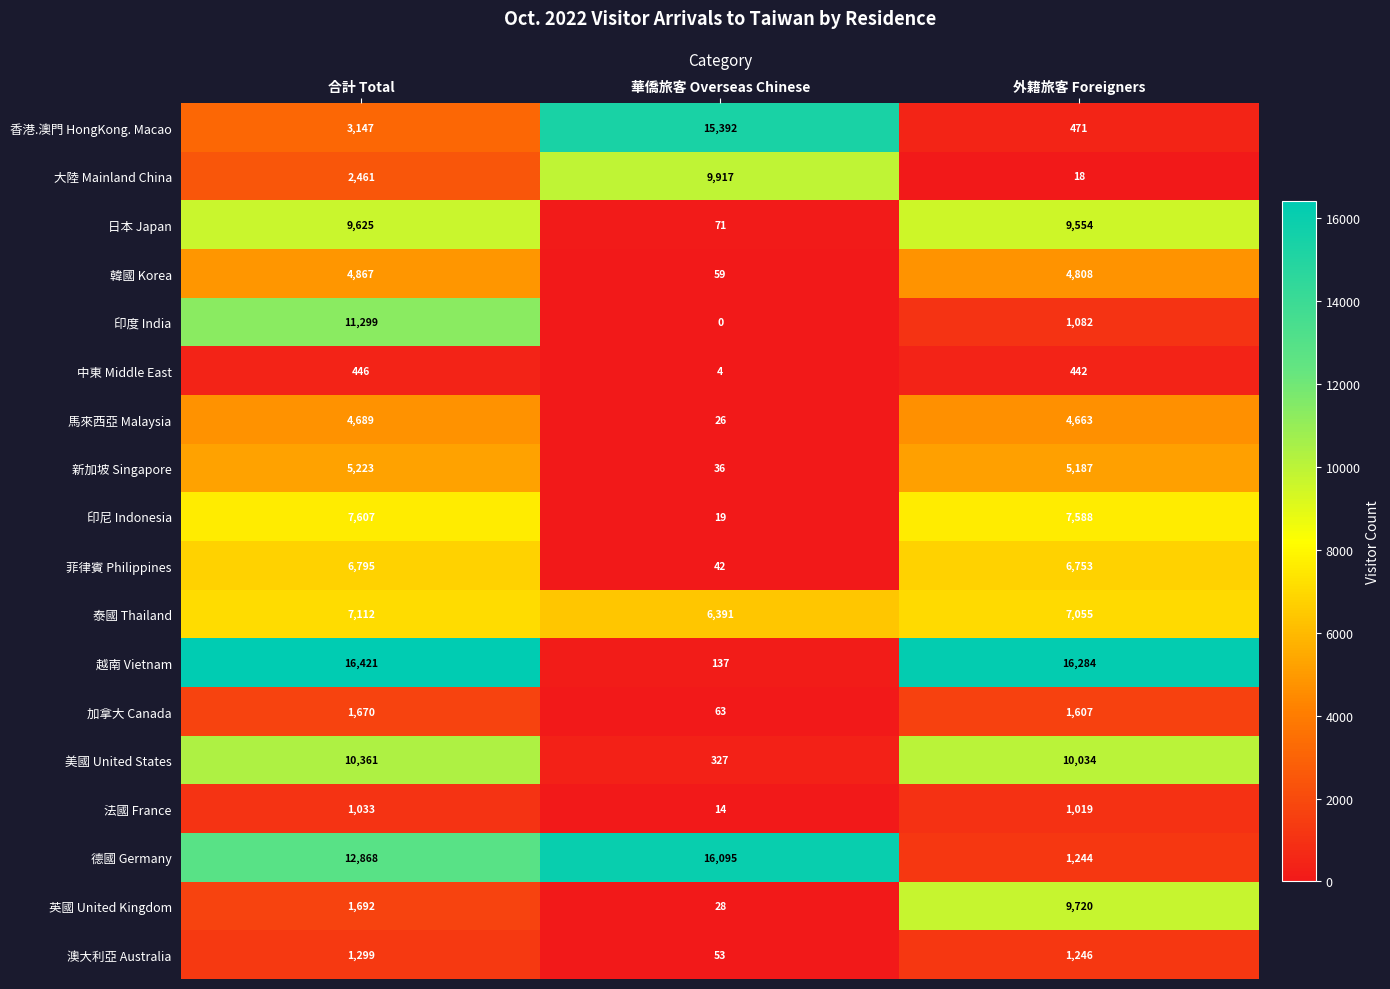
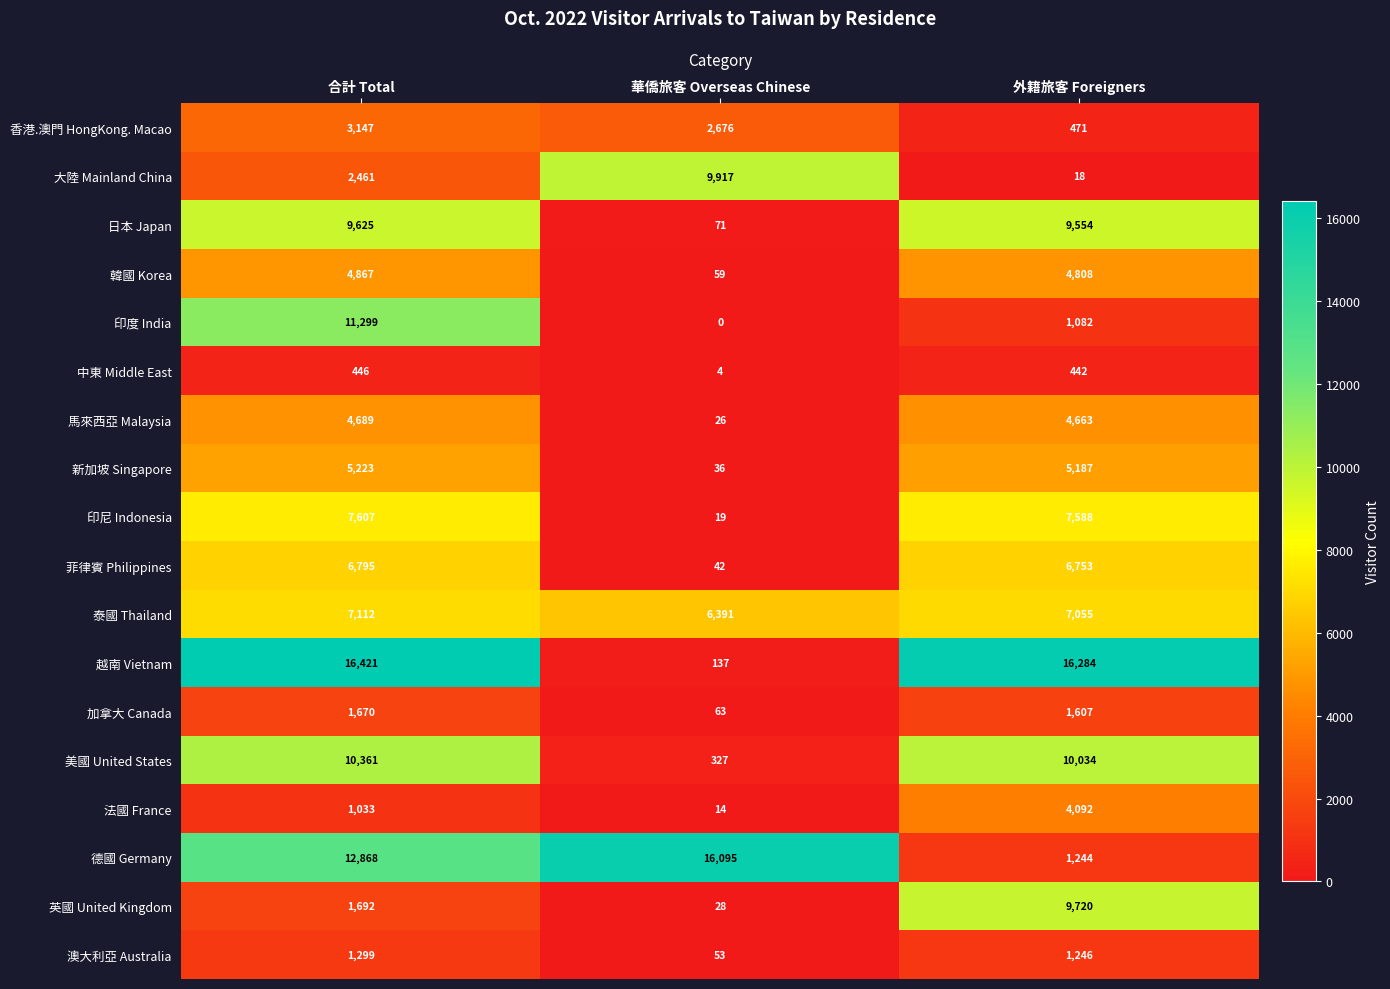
香港.澳門 HongKong. Macao, 華僑旅客 Overseas Chinese: 15,392 -> 2,676
法國 France, 外籍旅客 Foreigners: 1,019 -> 4,092
